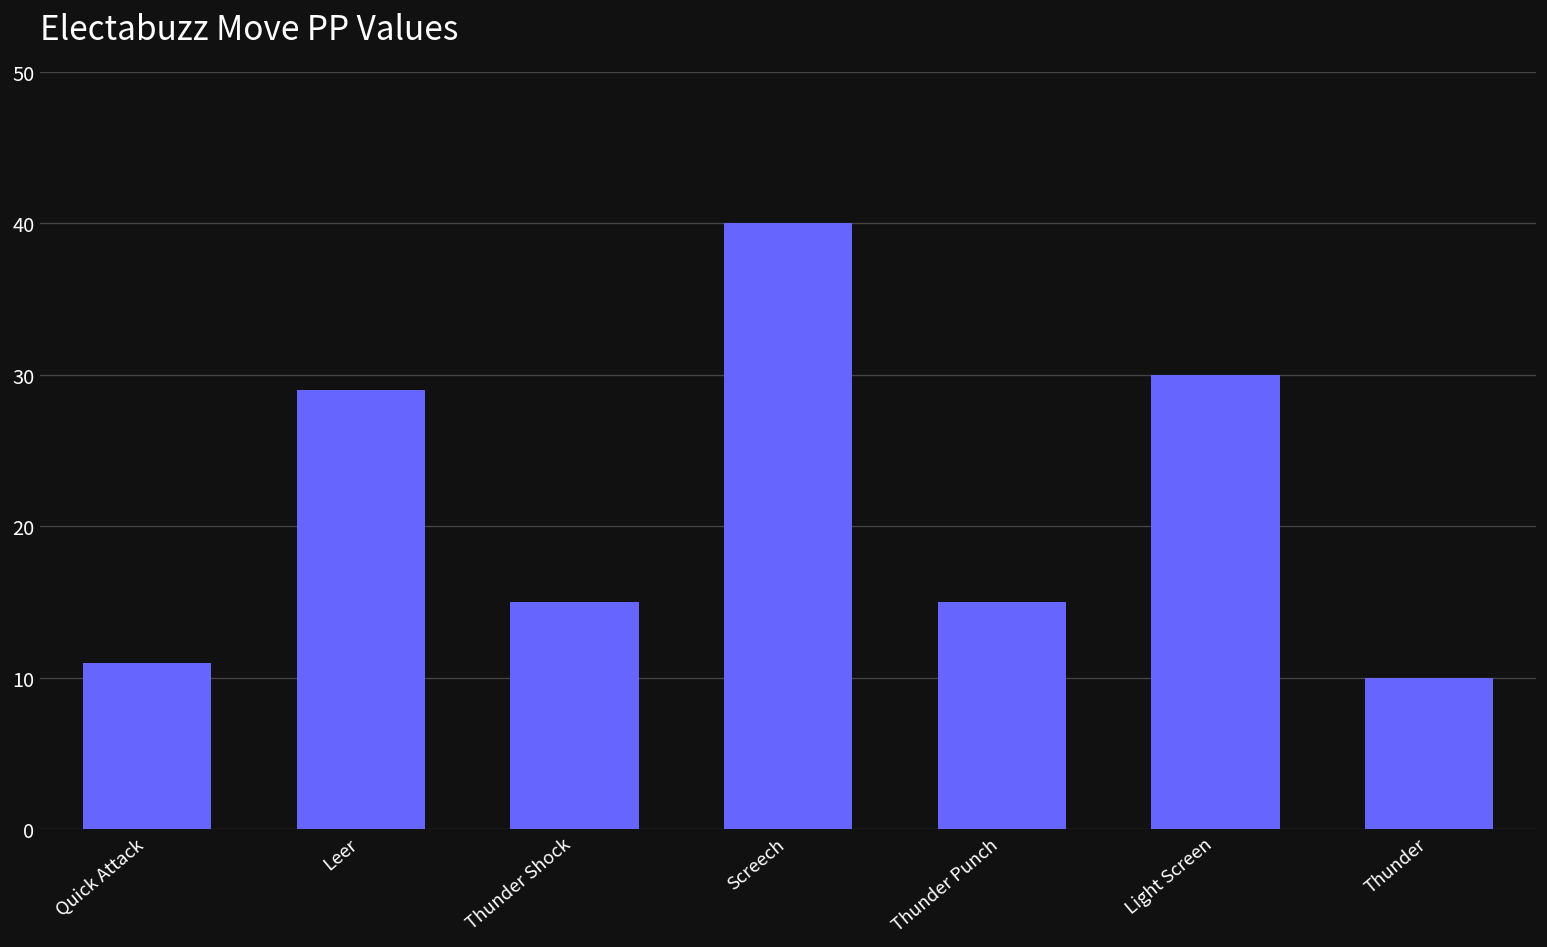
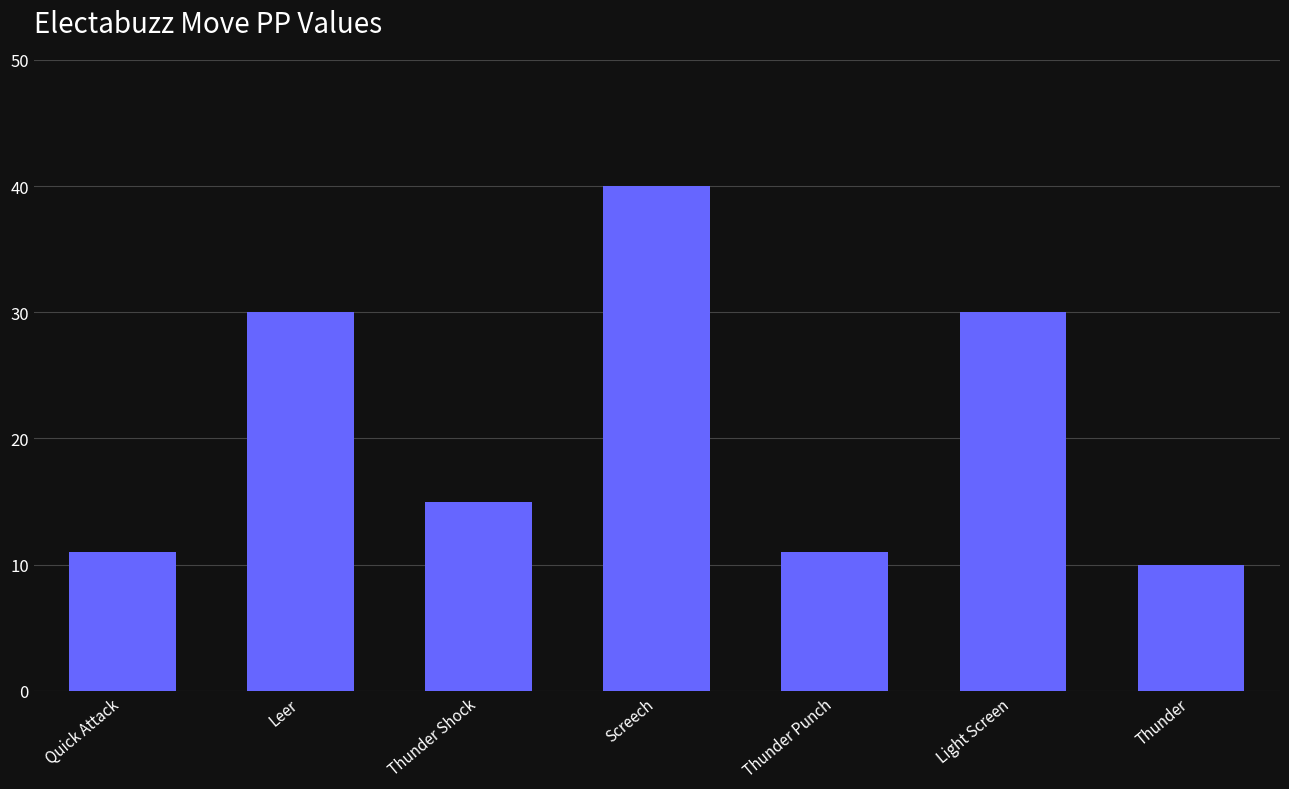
Leer: 29 -> 30
Thunder Punch: 15 -> 11
